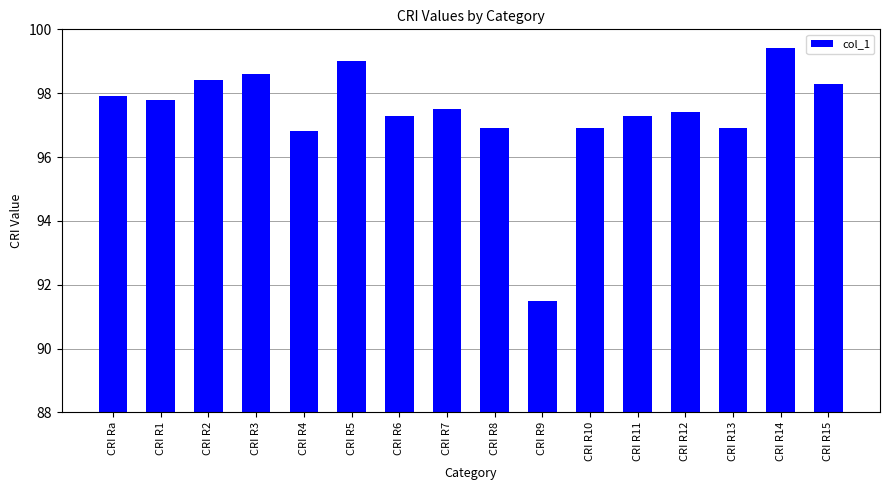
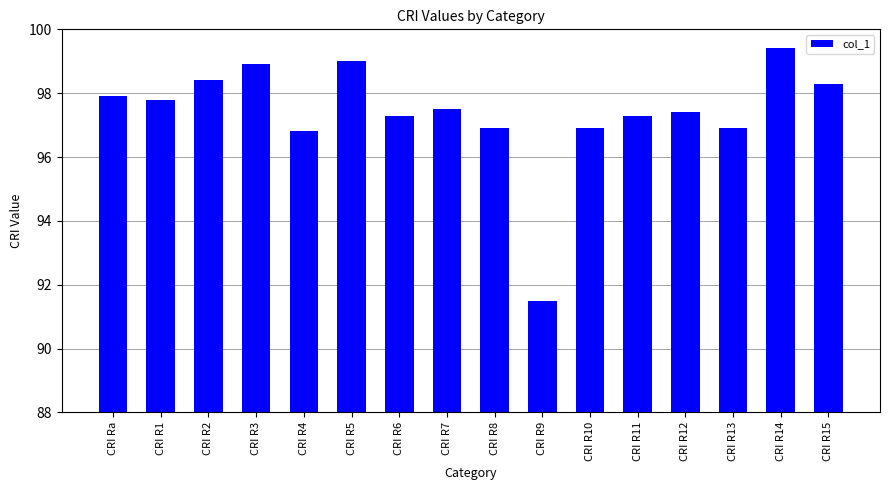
CRI R3: 98.6 -> 98.9
